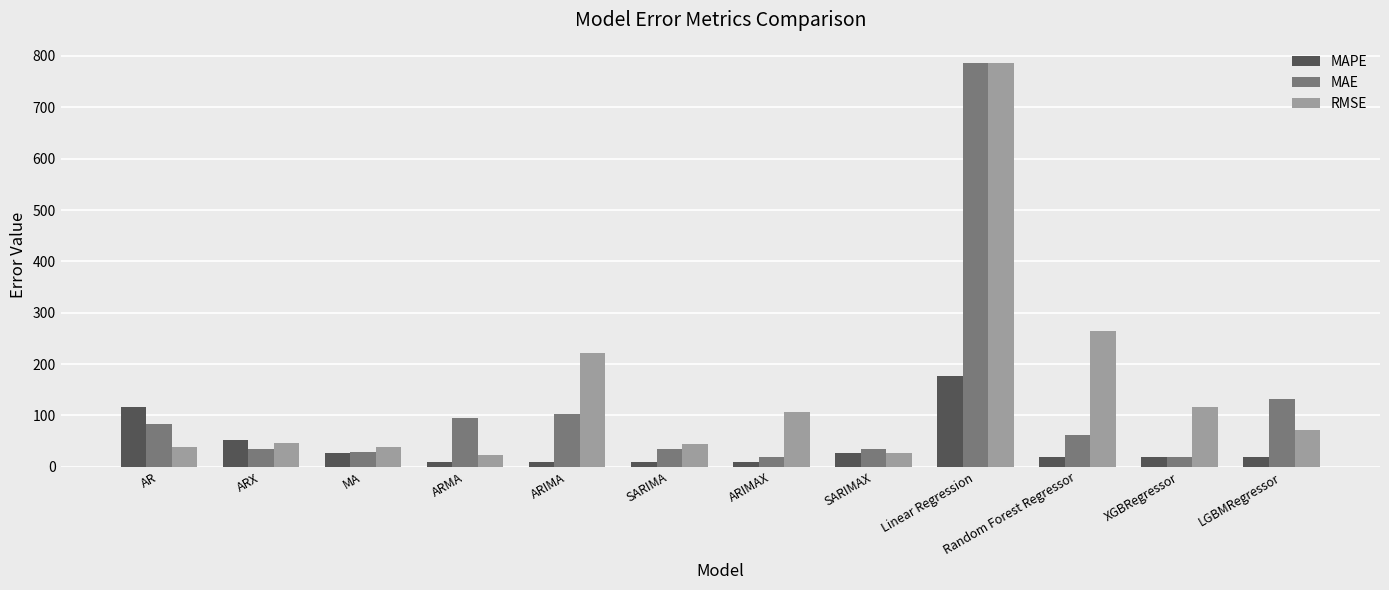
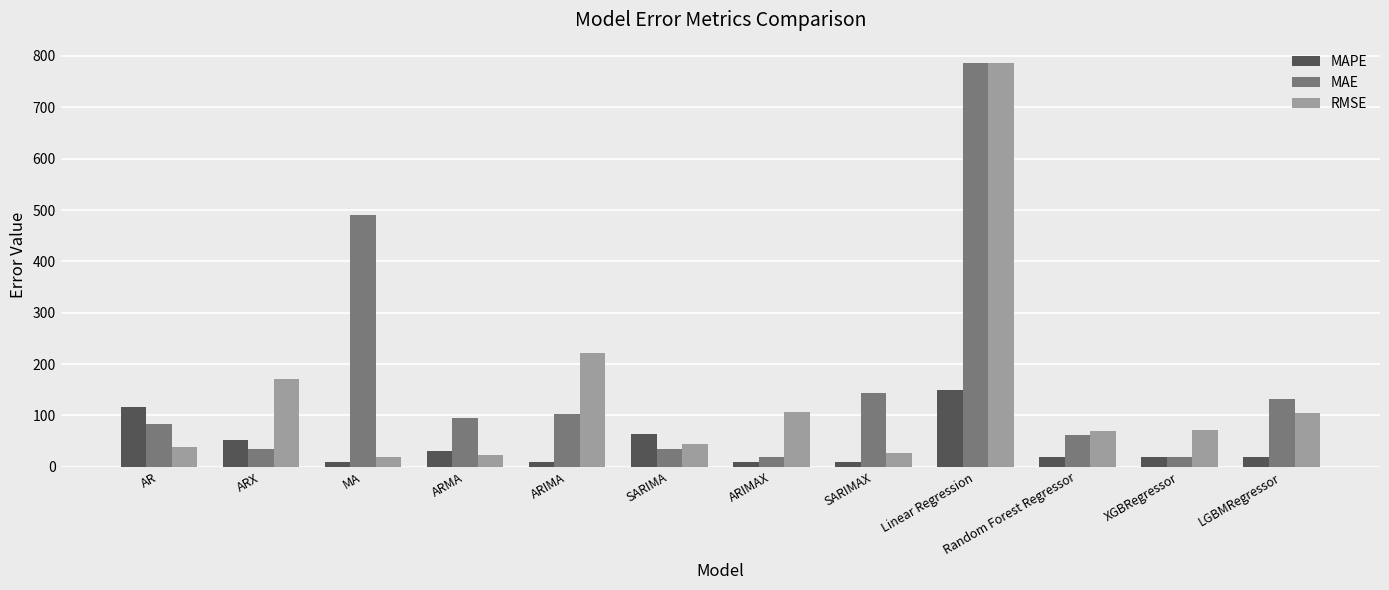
RMSE, ARX: 50 -> 170
MAPE, MA: 30 -> 10
MAE, MA: 30 -> 490
RMSE, MA: 40 -> 20
MAPE, ARMA: 10 -> 30
MAPE, SARIMA: 10 -> 60
MAPE, SARIMAX: 30 -> 10
MAE, SARIMAX: 30 -> 140
MAPE, Linear Regression: 180 -> 150
RMSE, Random Forest Regressor: 270 -> 70
RMSE, XGBRegressor: 120 -> 70
RMSE, LGBMRegressor: 70 -> 110
